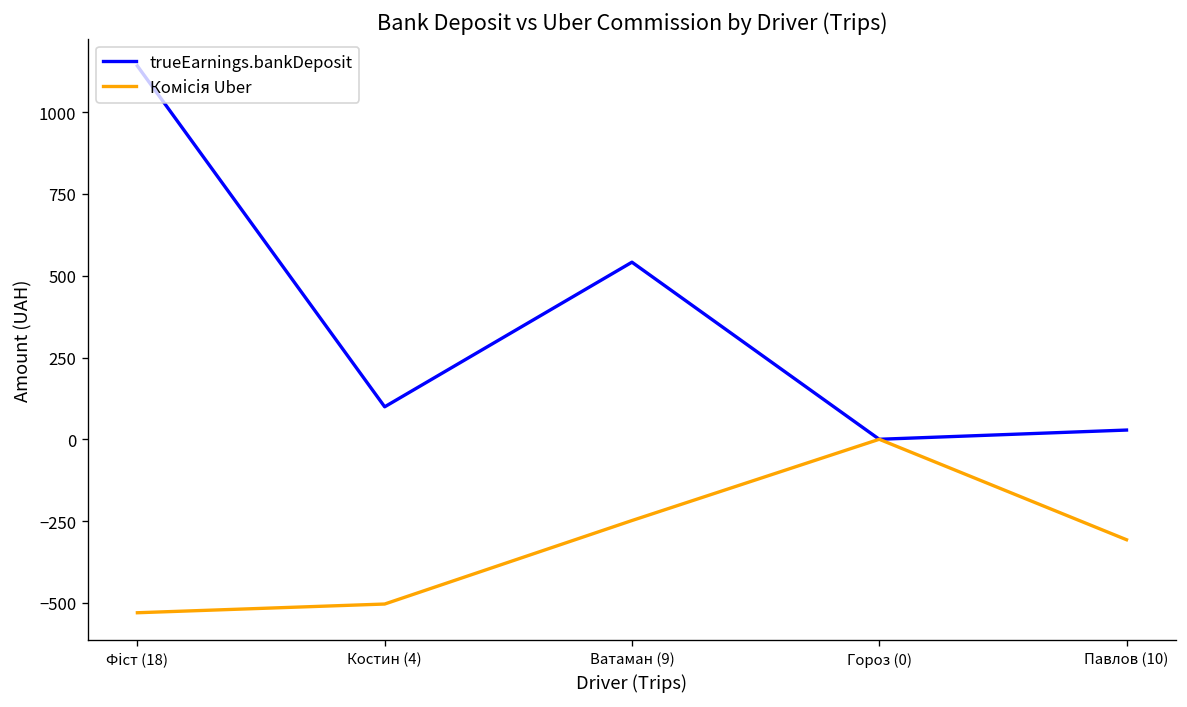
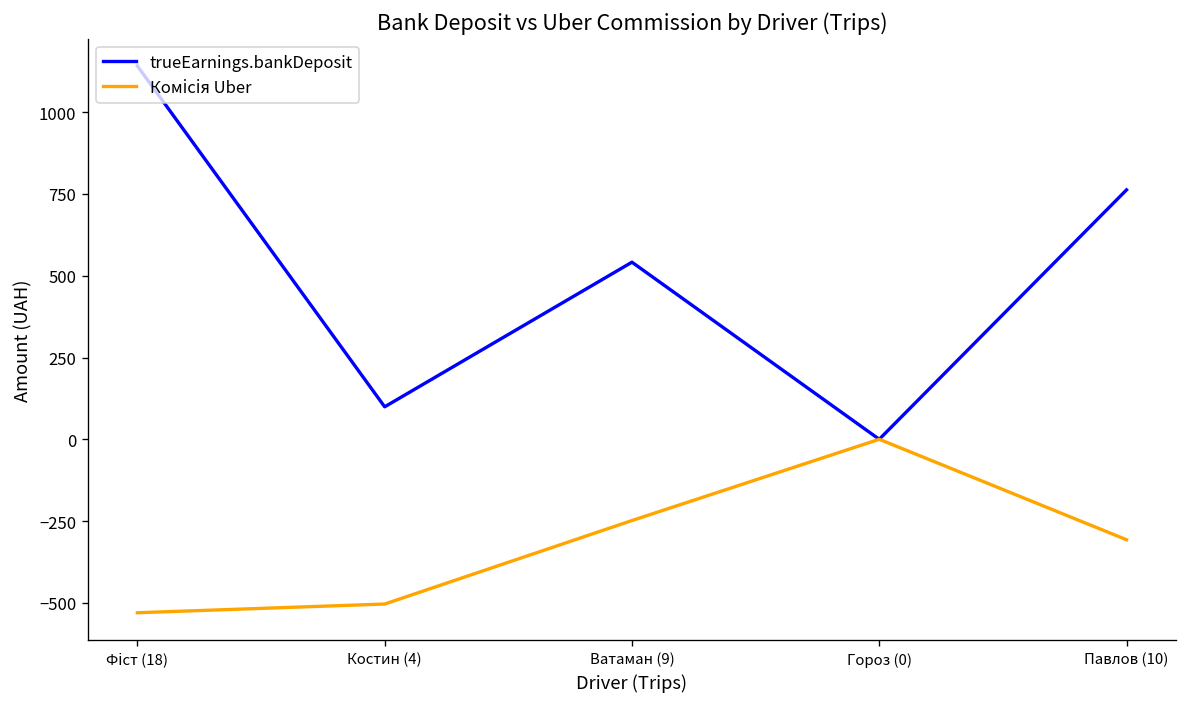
trueEarnings.bankDeposit, Павлов (10): 30 -> 760
